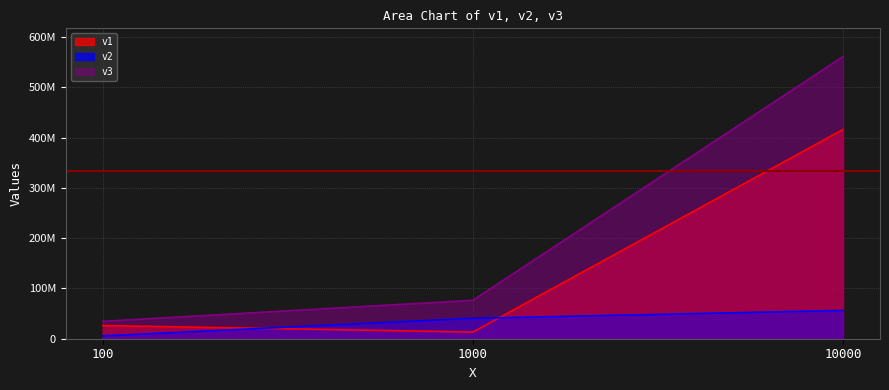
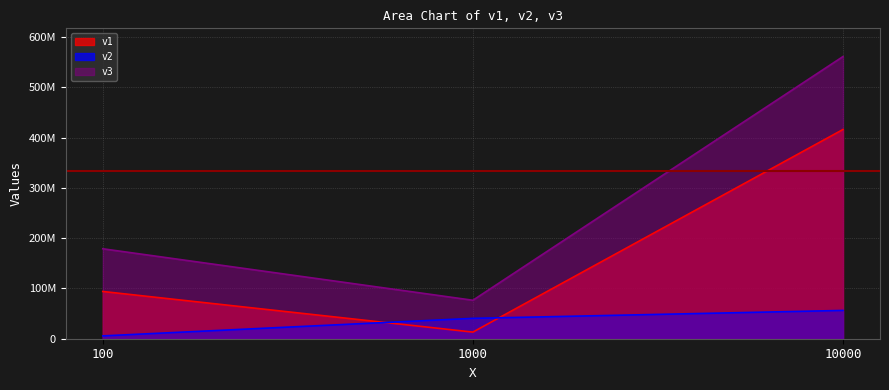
v1, 100: 30000000 -> 90000000
v3, 100: 30000000 -> 180000000
